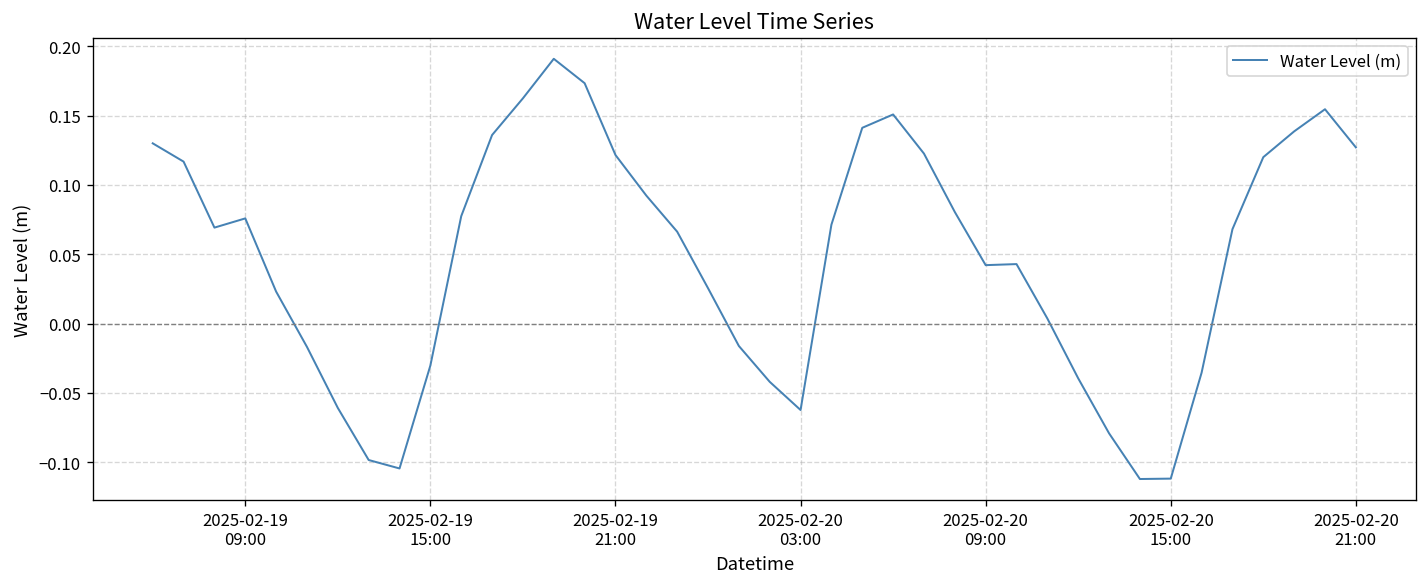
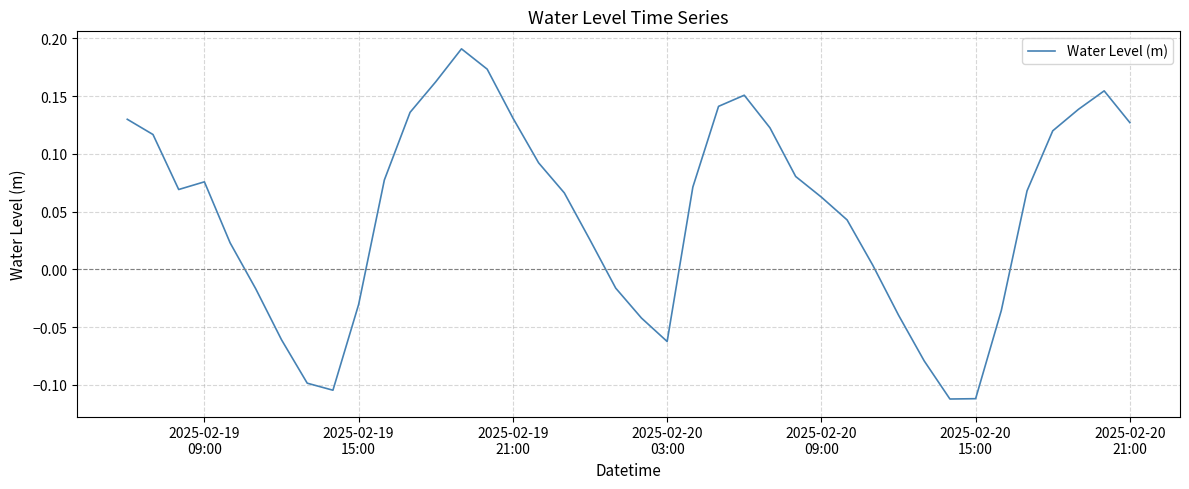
2025-02-19 21:00: 0.122 -> 0.131
2025-02-20 09:00: 0.042 -> 0.063
